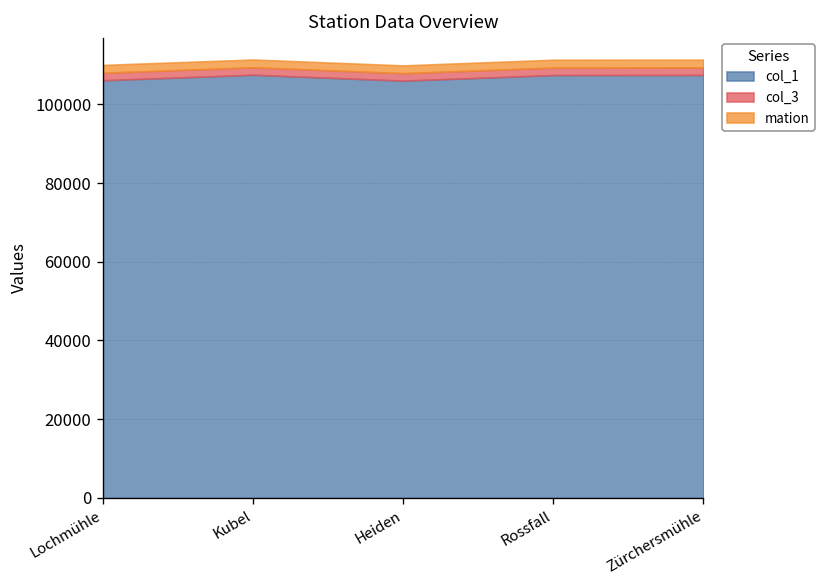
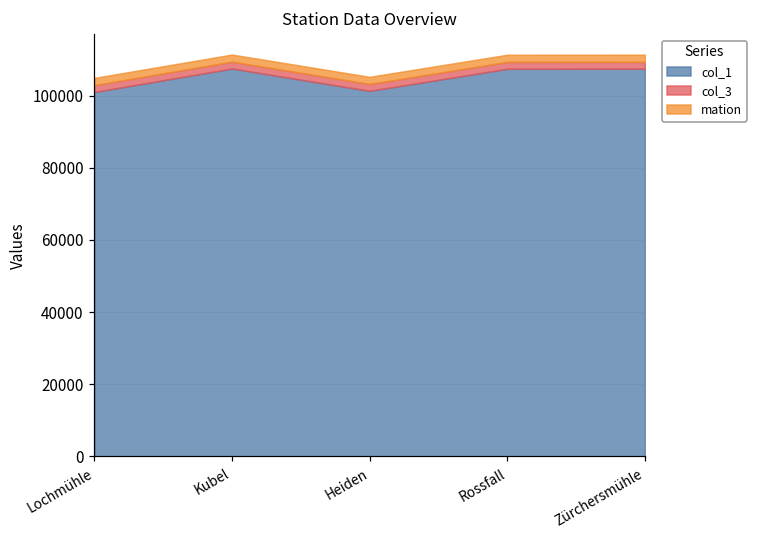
col_1, Lochmühle: 106000 -> 101000
col_1, Heiden: 106000 -> 101000
